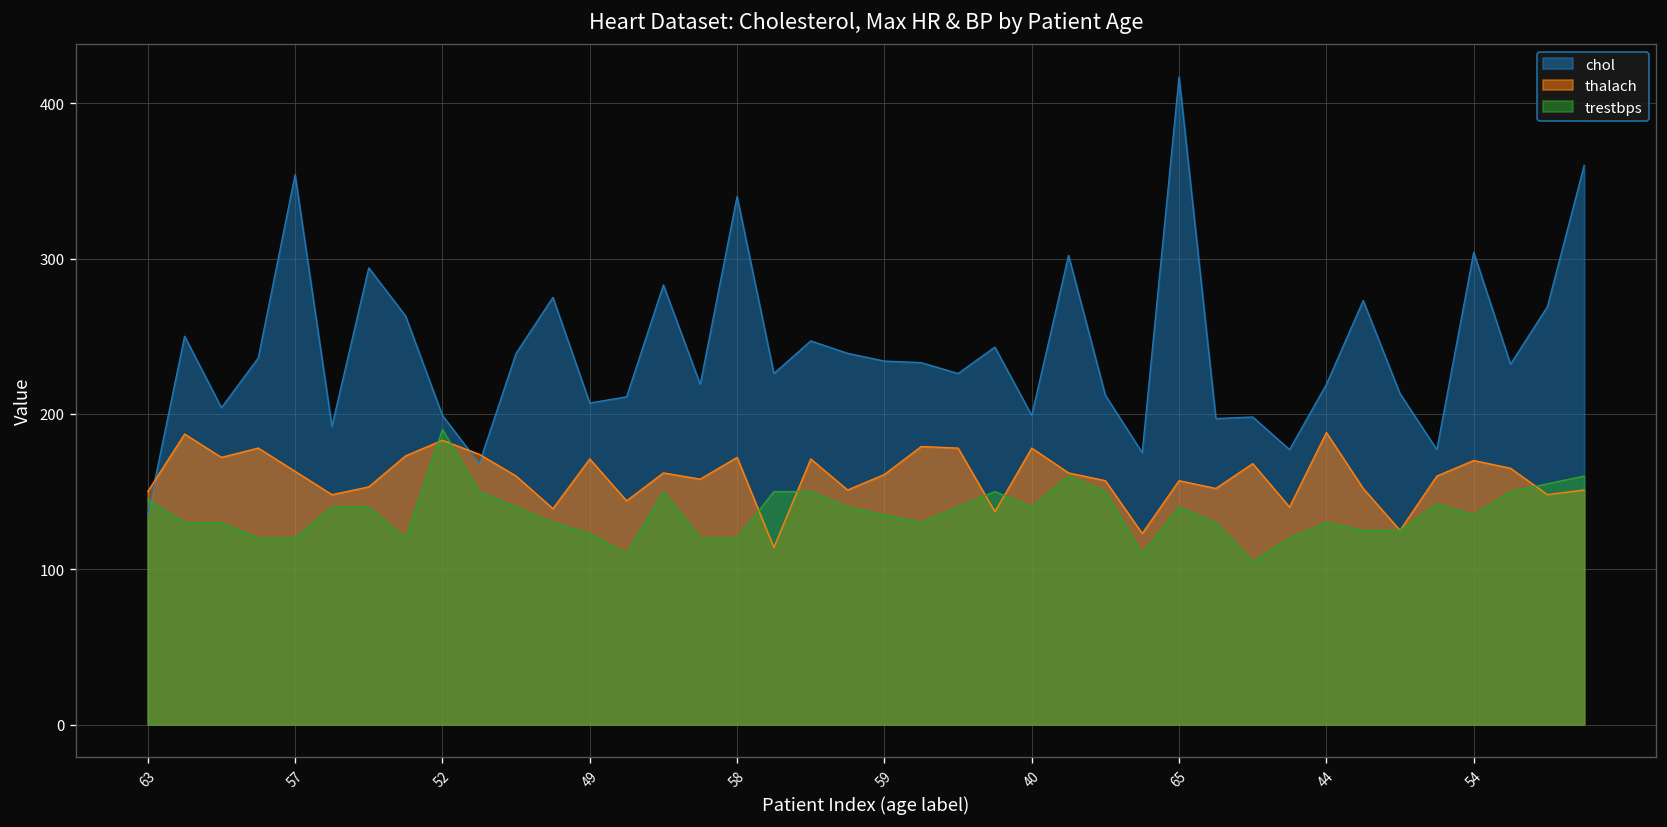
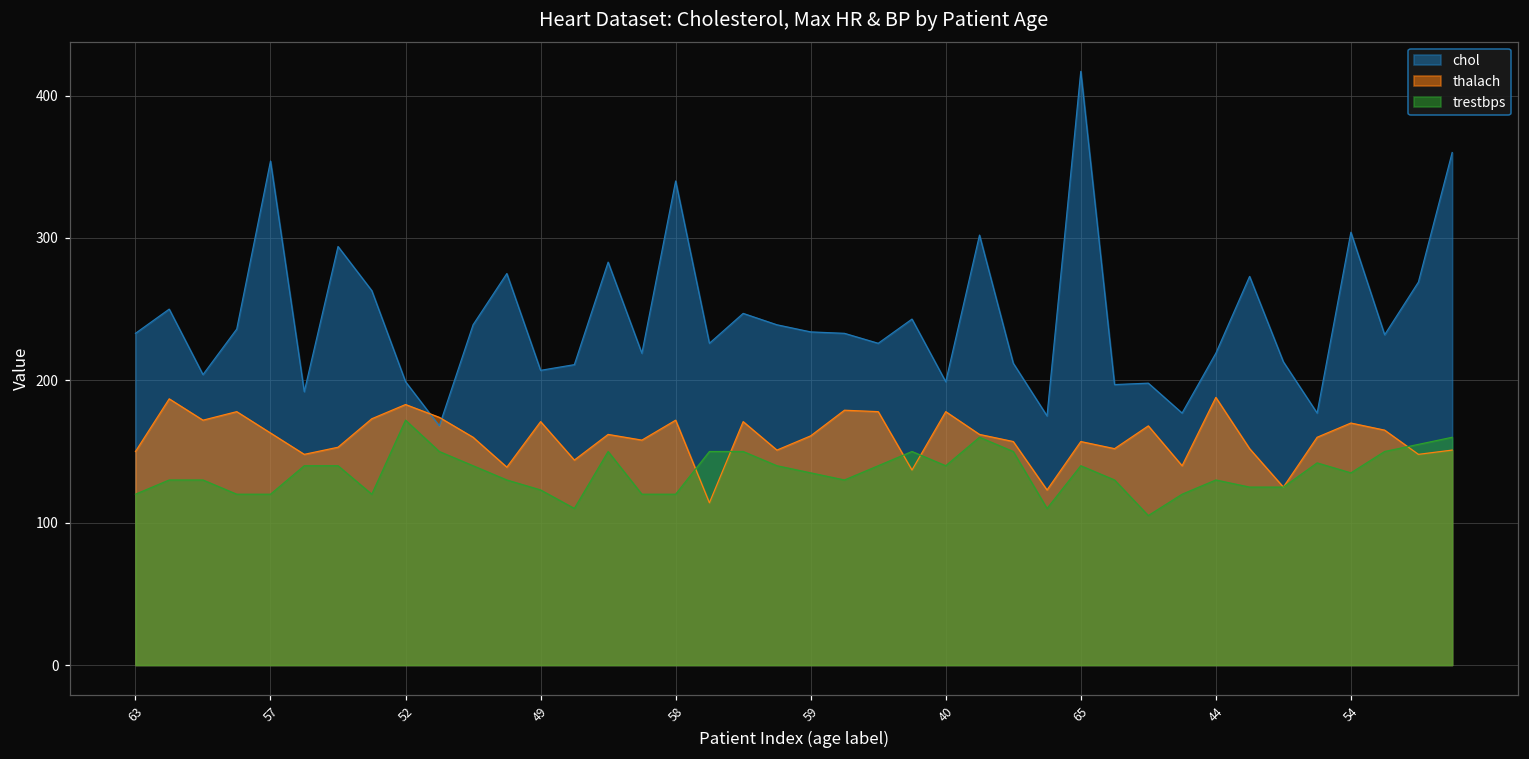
chol, 63: 135 -> 233
trestbps, 63: 145 -> 120
trestbps, 52: 190 -> 172
